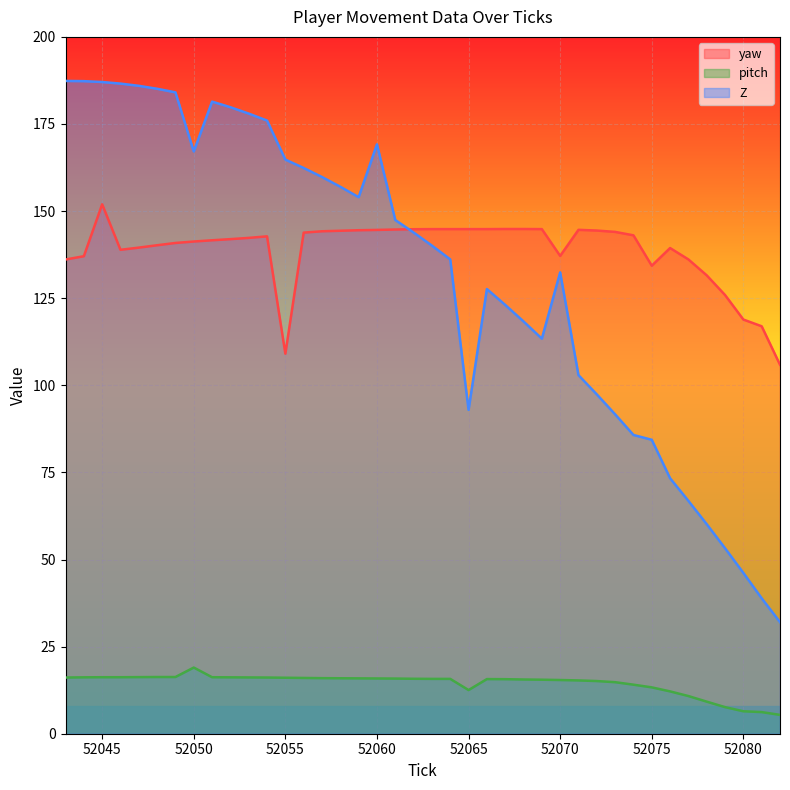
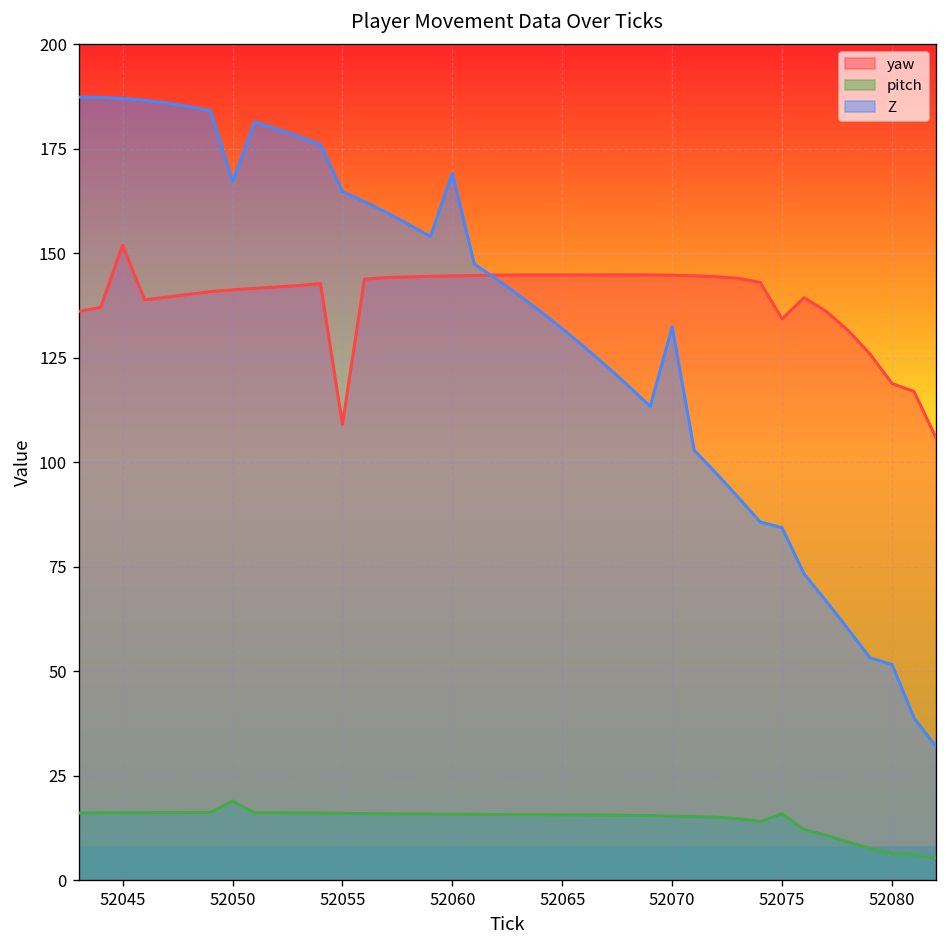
pitch, 52065: 13 -> 16
Z, 52065: 93 -> 132
yaw, 52070: 137 -> 145
pitch, 52075: 13 -> 16
Z, 52080: 46 -> 52
